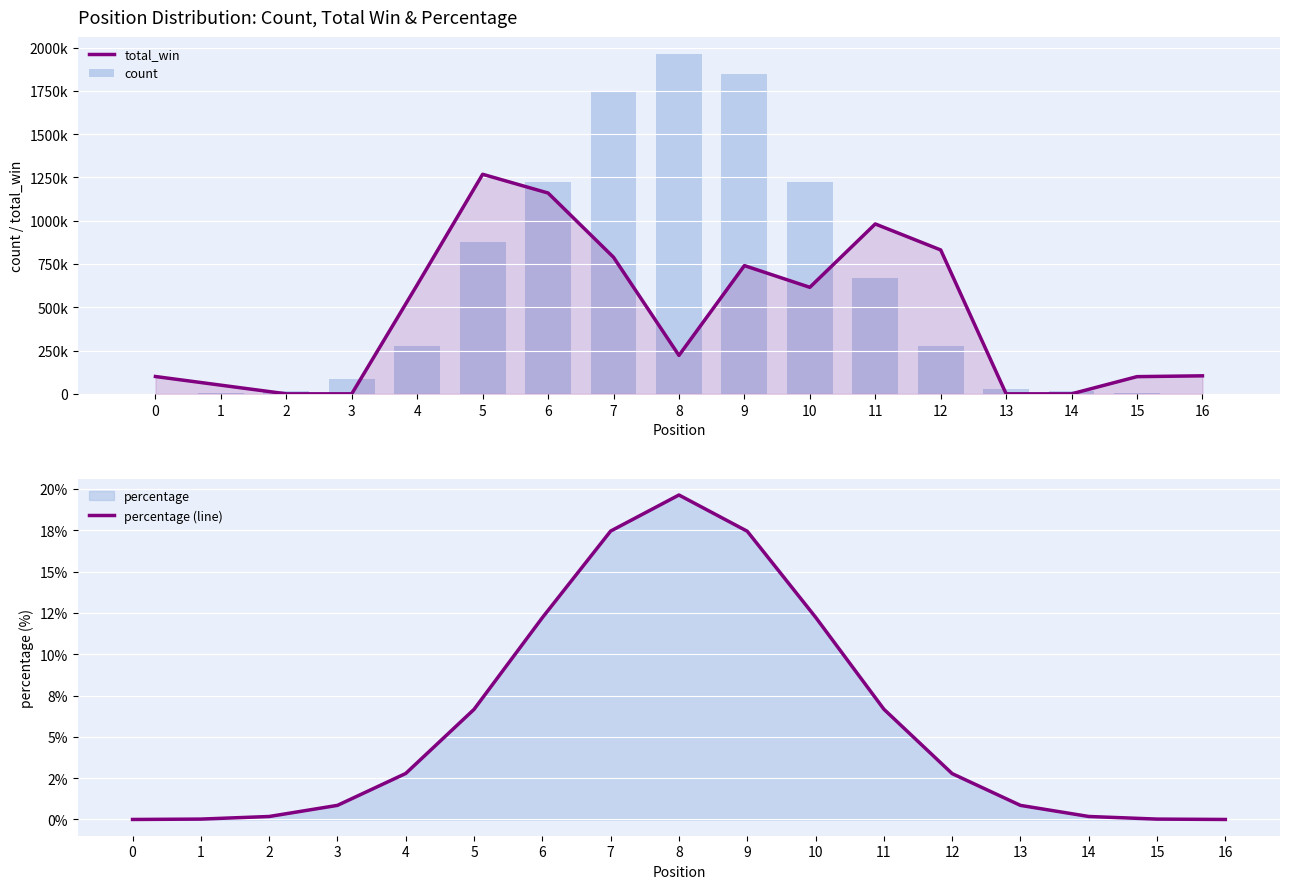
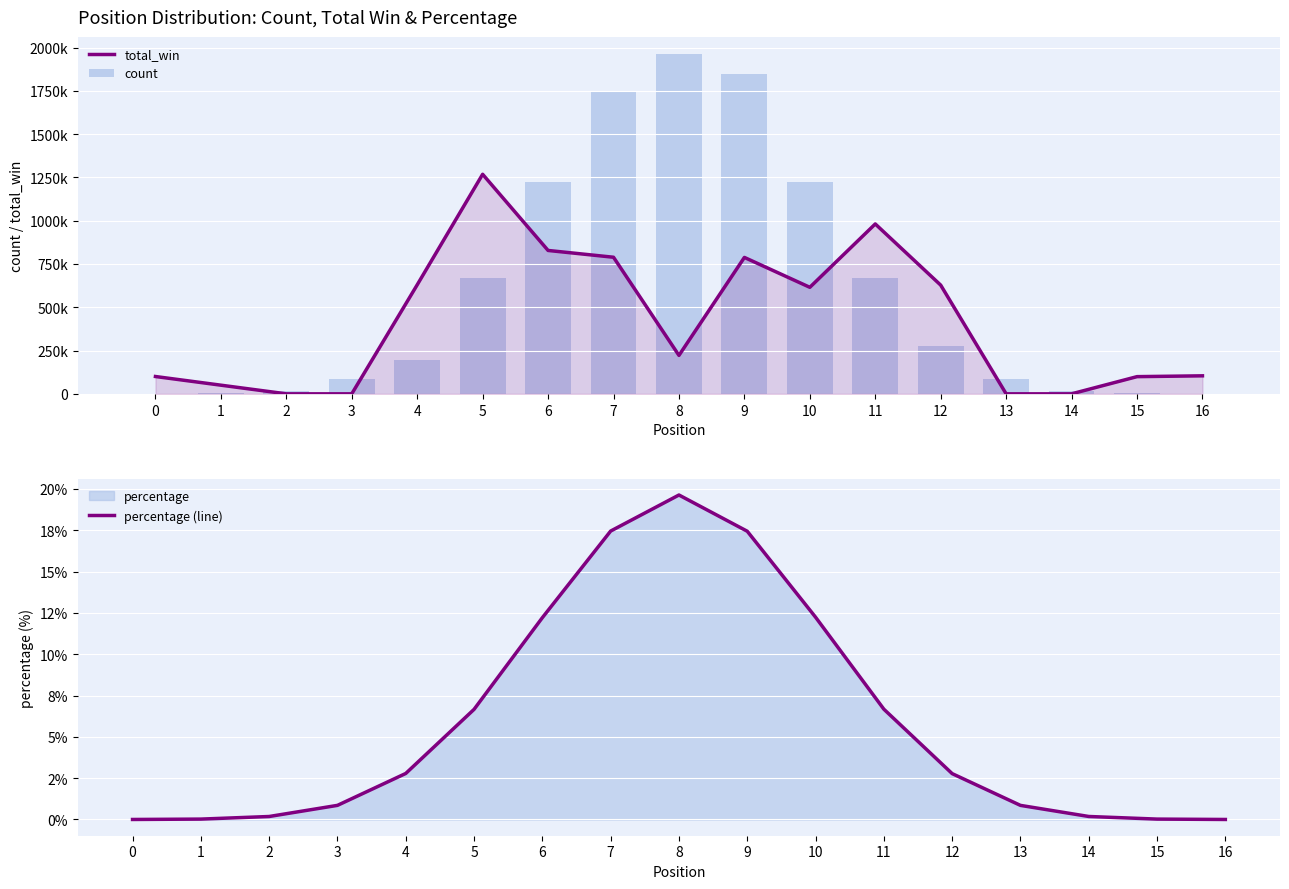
Position Distribution: Count, Total Win & Percentage, count, 4: 280000 -> 200000
Position Distribution: Count, Total Win & Percentage, count, 5: 880000 -> 670000
Position Distribution: Count, Total Win & Percentage, total_win, 6: 1160000 -> 830000
Position Distribution: Count, Total Win & Percentage, total_win, 9: 740000 -> 790000
Position Distribution: Count, Total Win & Percentage, total_win, 12: 830000 -> 630000
Position Distribution: Count, Total Win & Percentage, count, 13: 30000 -> 90000
